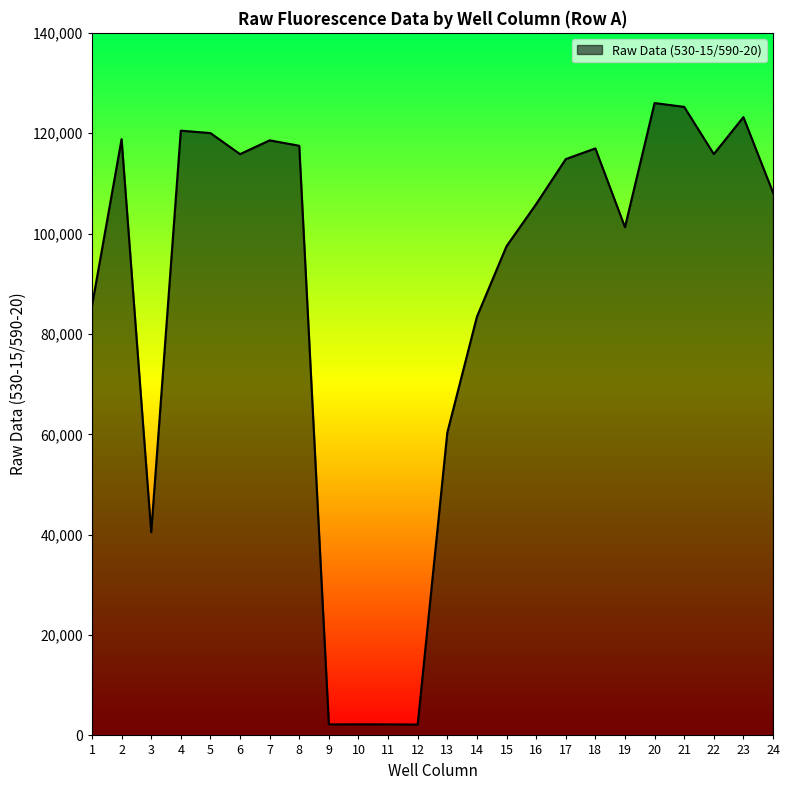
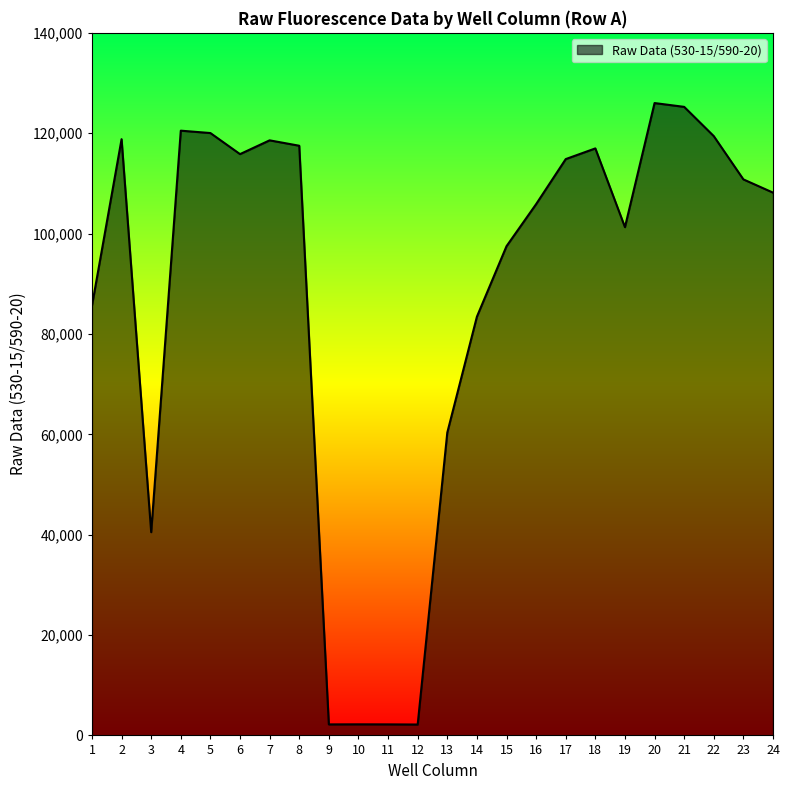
22: 116,000 -> 119,000
23: 123,000 -> 111,000
